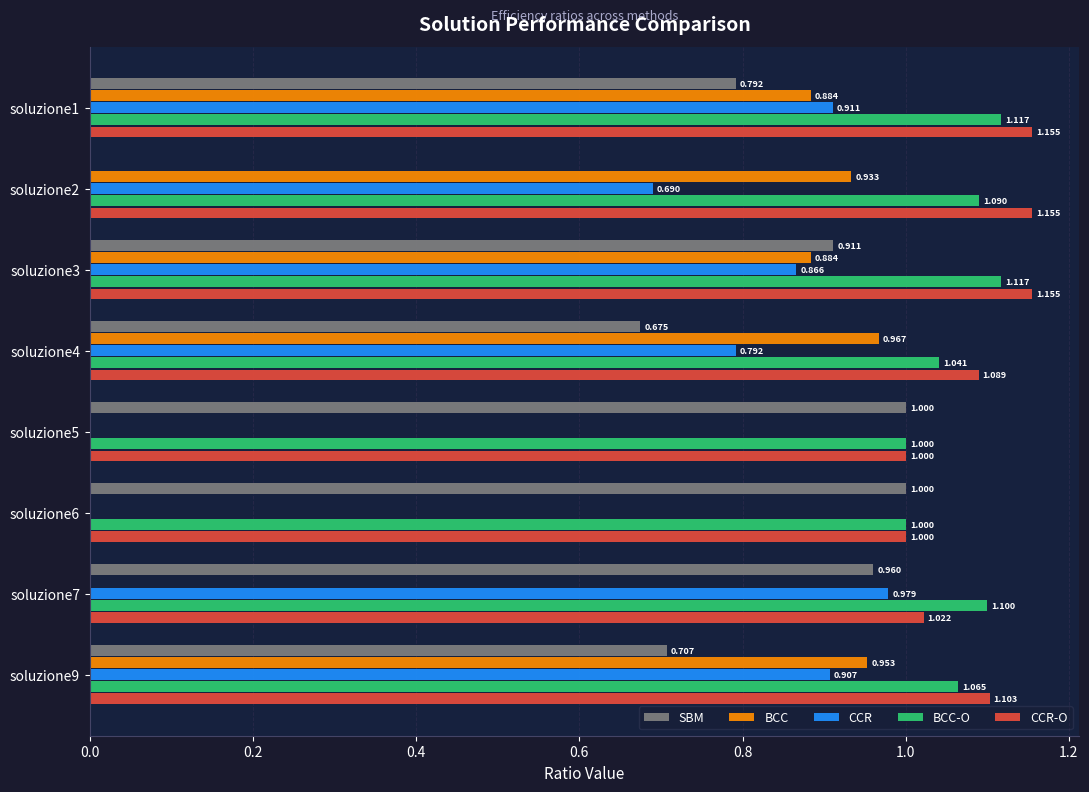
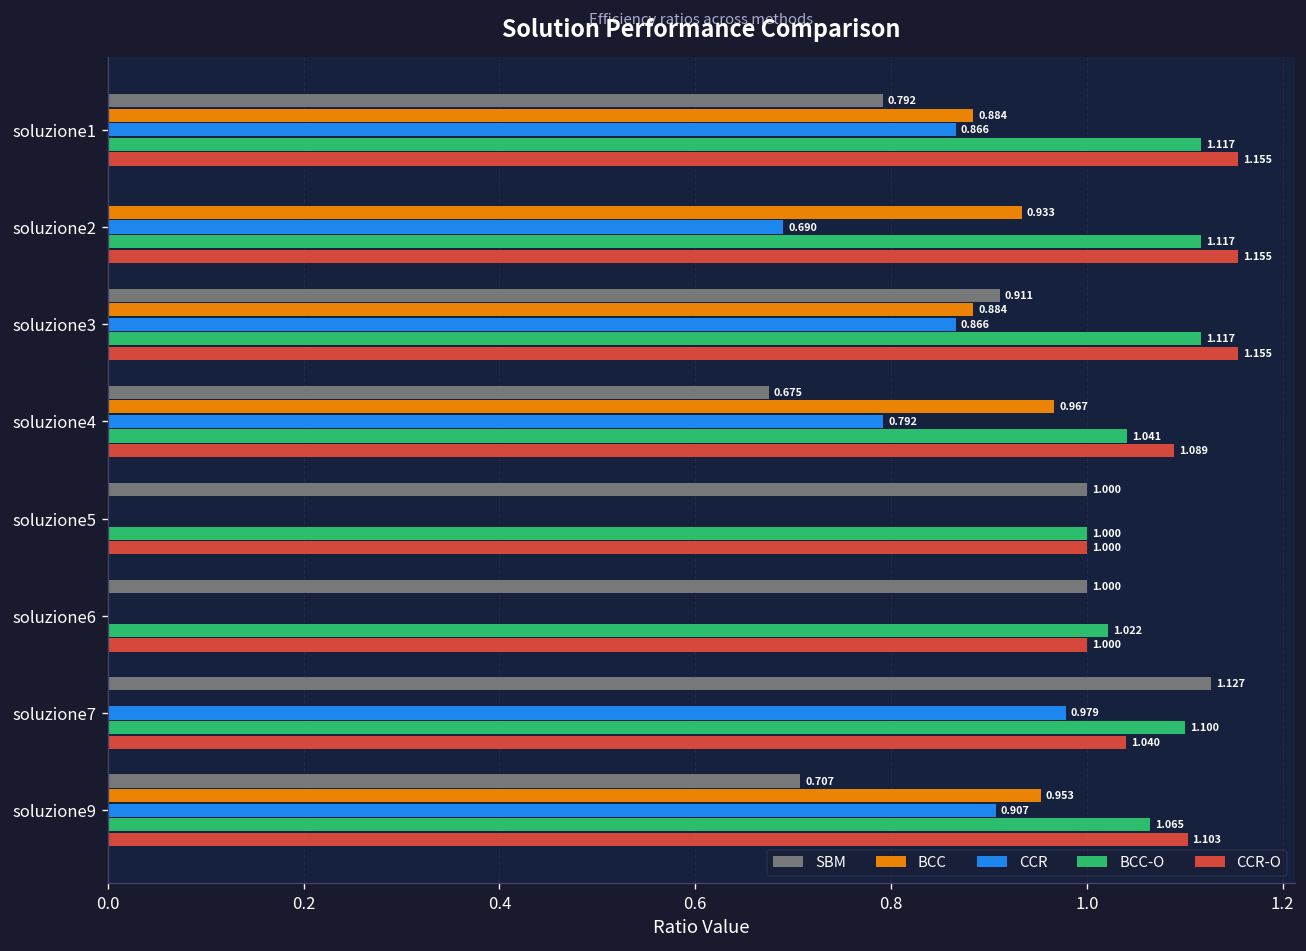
CCR, soluzione1: 0.911 -> 0.866
BCC-O, soluzione2: 1.090 -> 1.117
BCC-O, soluzione6: 1.000 -> 1.022
SBM, soluzione7: 0.960 -> 1.127
CCR-O, soluzione7: 1.022 -> 1.040
